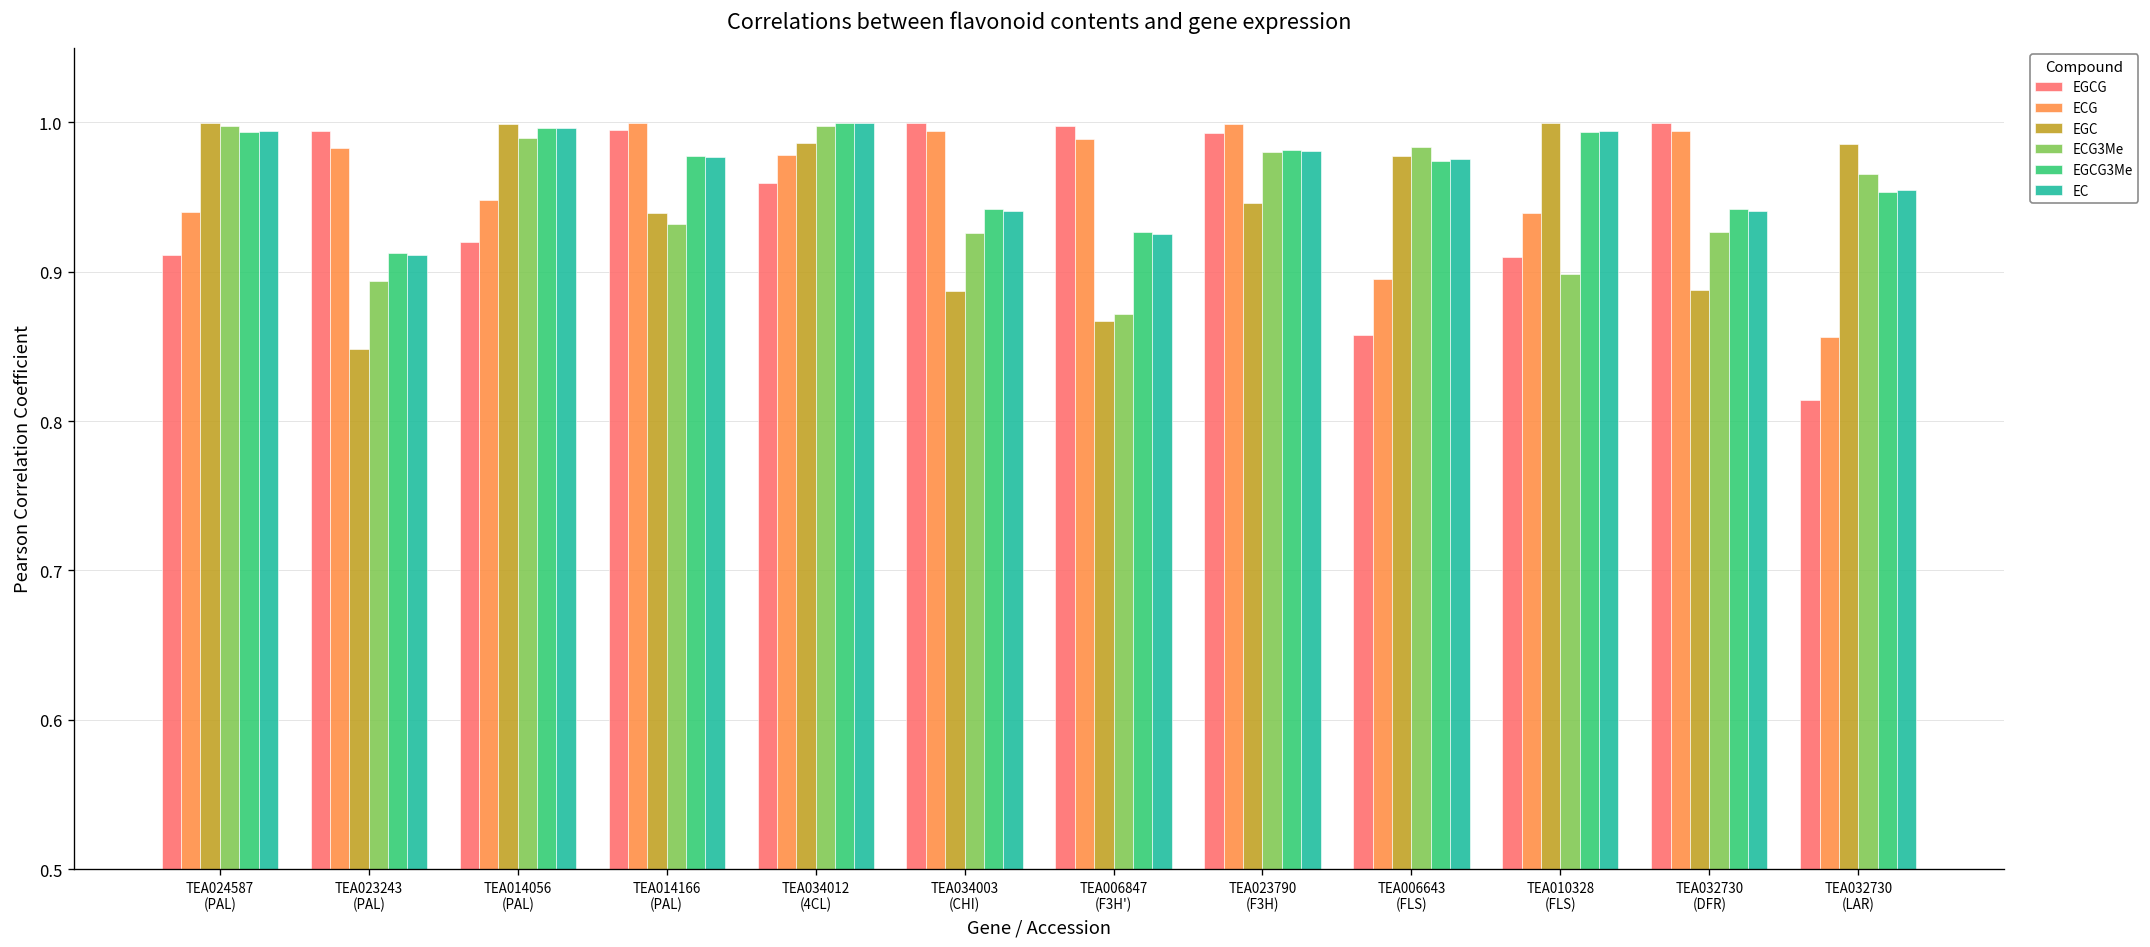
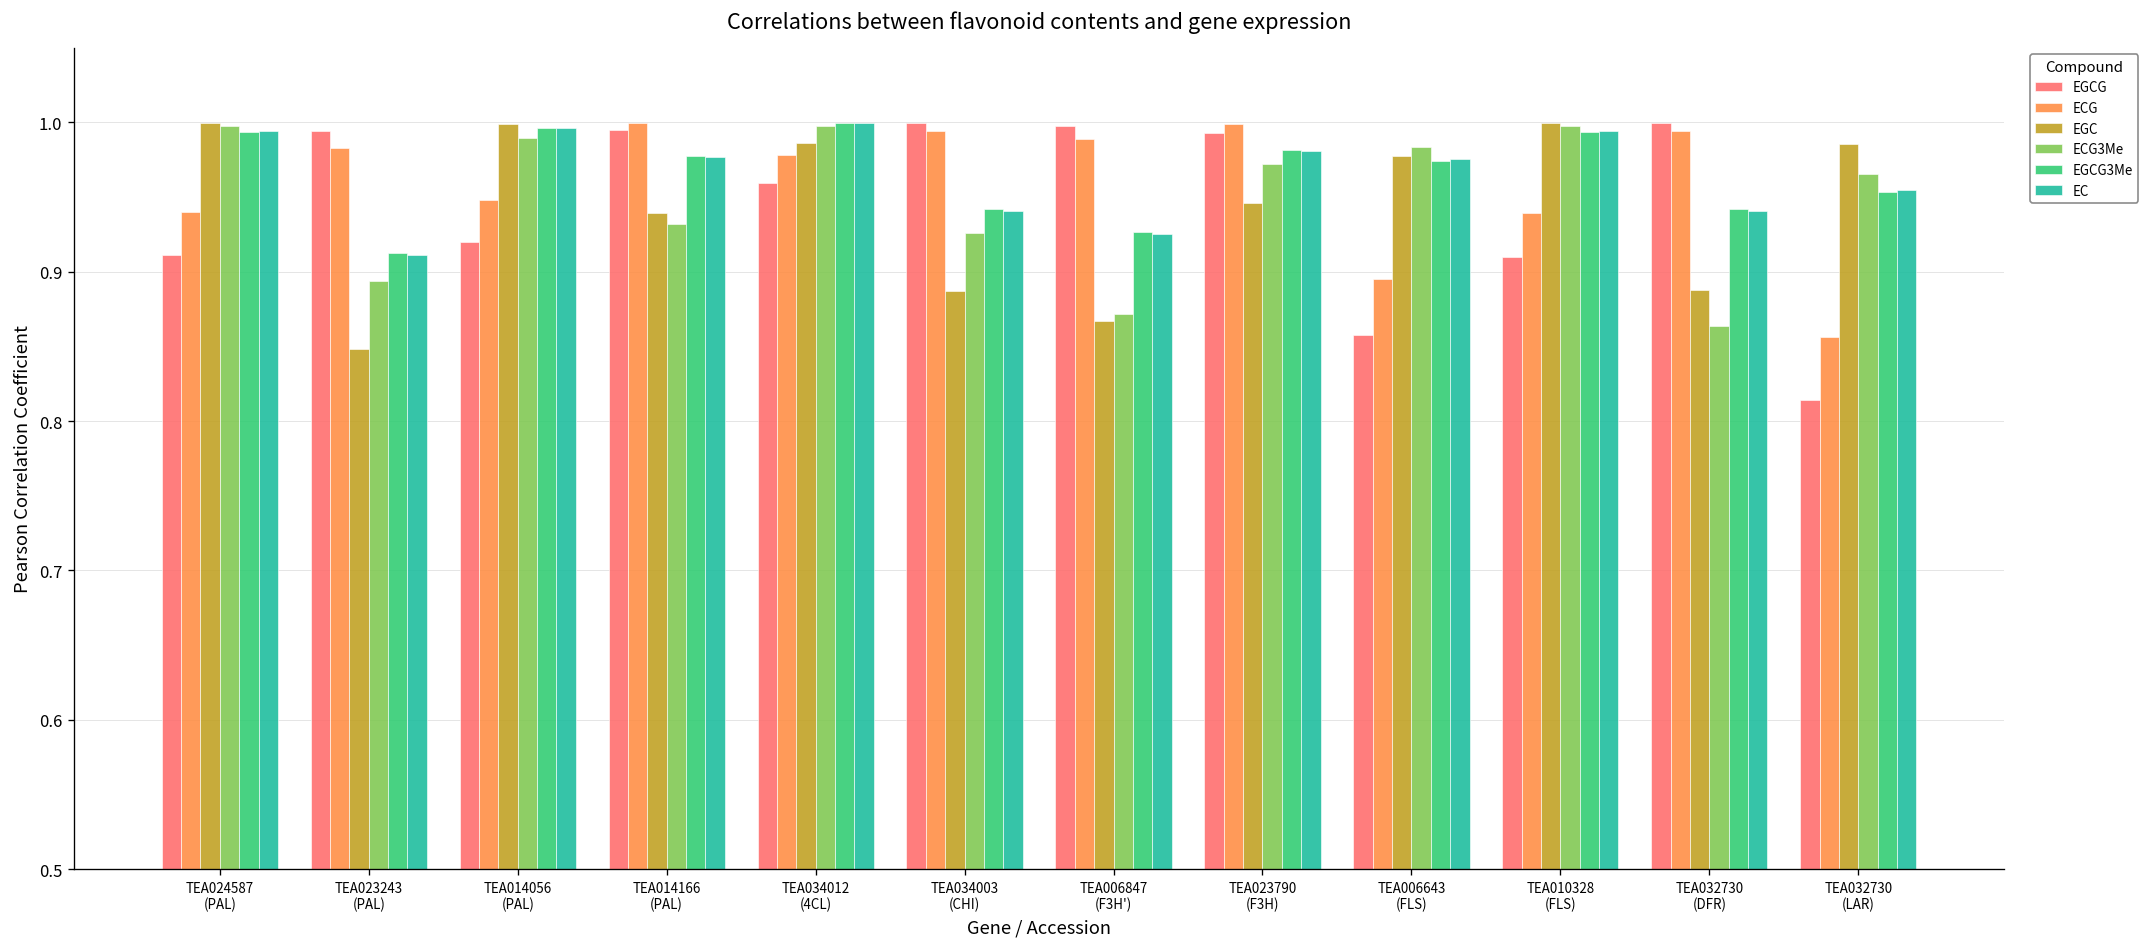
ECG3Me, TEA023790 (F3H): 0.980 -> 0.972
ECG3Me, TEA010328 (FLS): 0.898 -> 0.998
ECG3Me, TEA032730 (DFR): 0.927 -> 0.864
